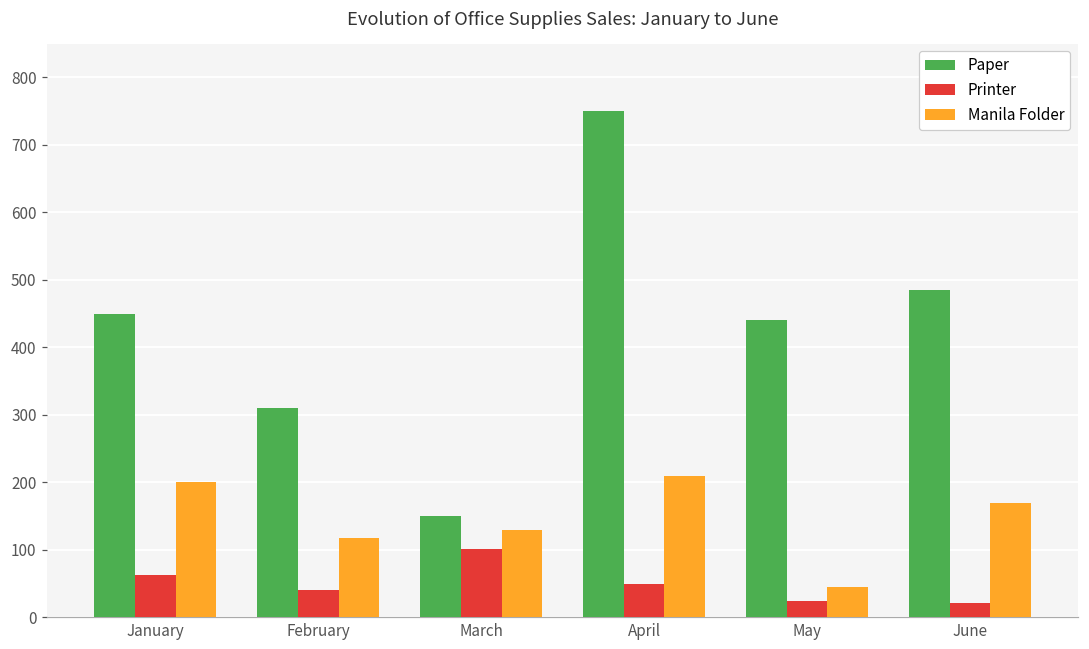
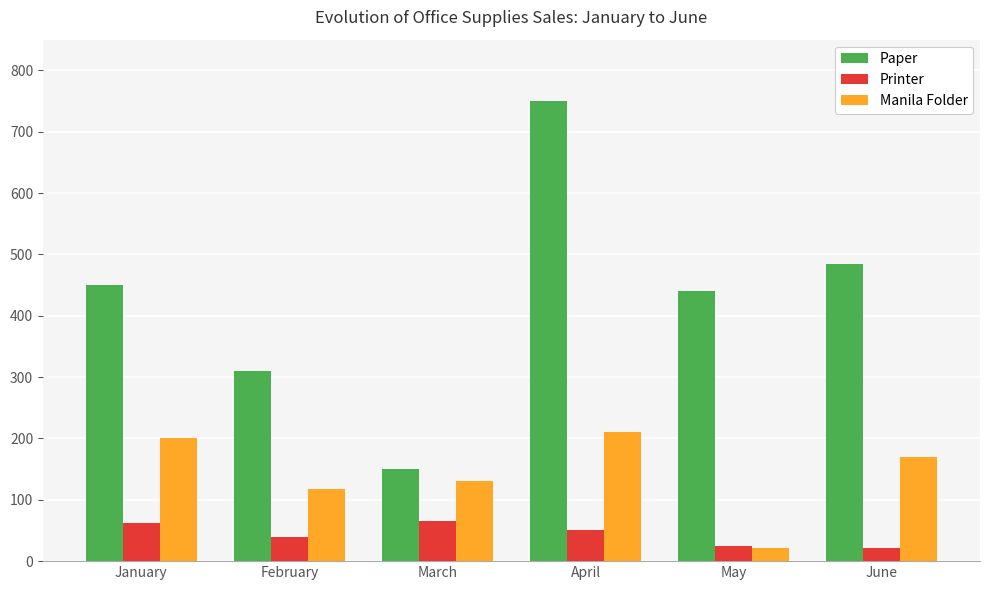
Printer, March: 100 -> 70
Manila Folder, May: 50 -> 20
